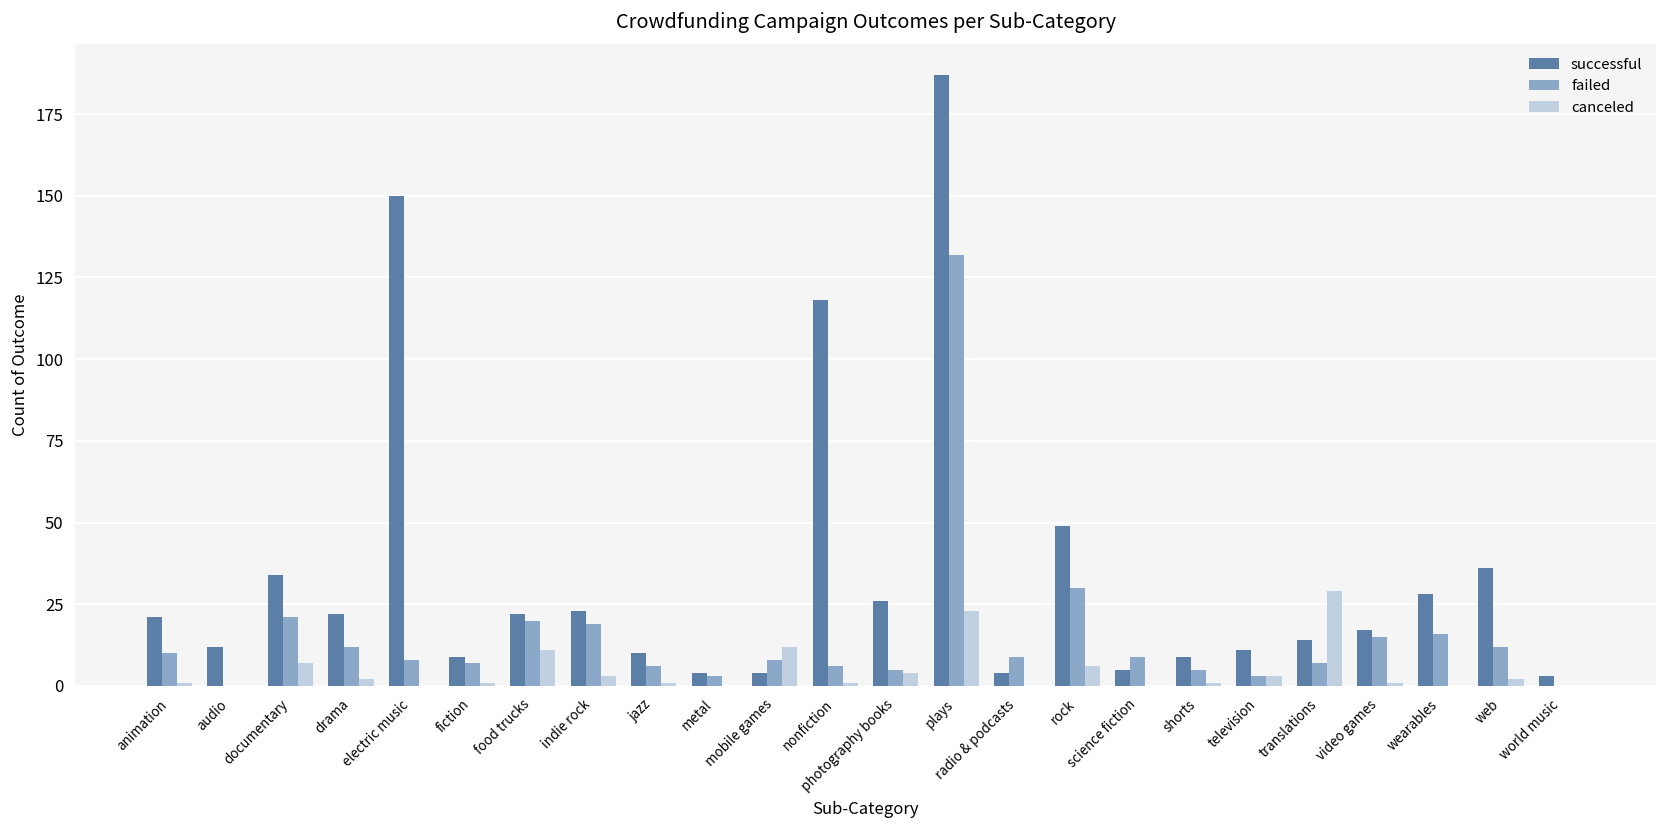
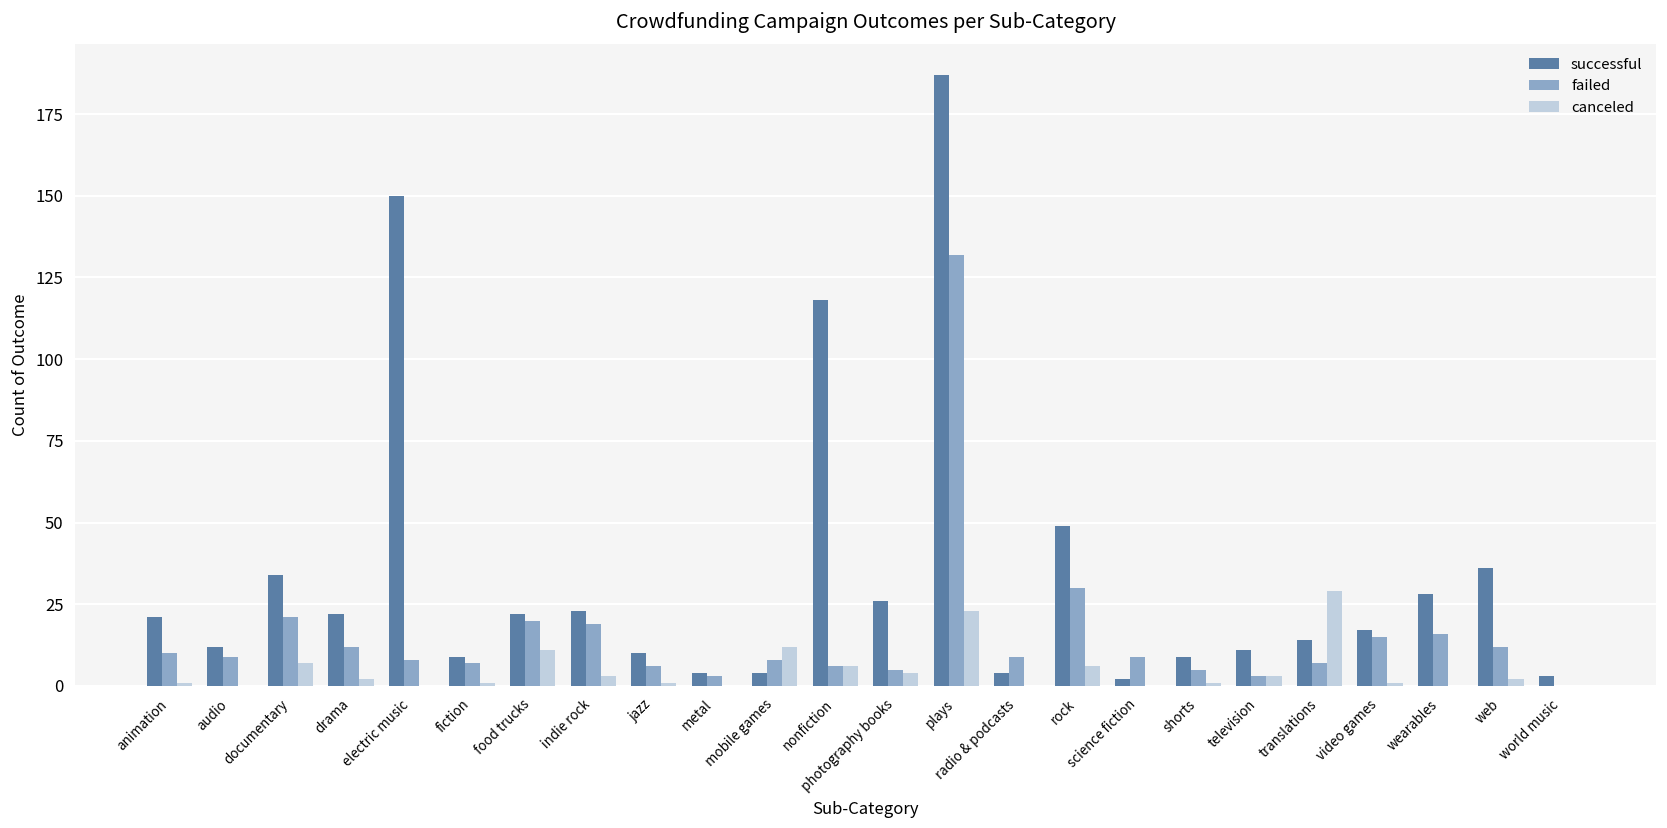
failed, audio: 0 -> 9
canceled, nonfiction: 1 -> 6
successful, science fiction: 5 -> 2
